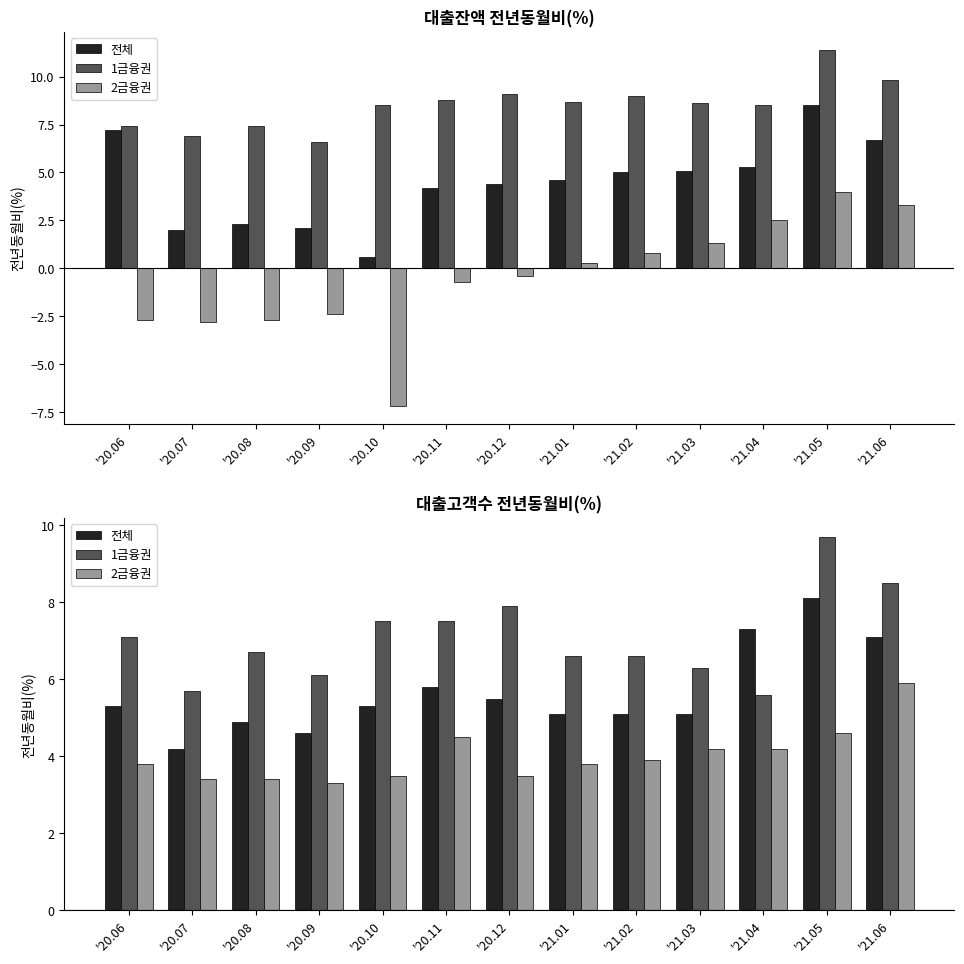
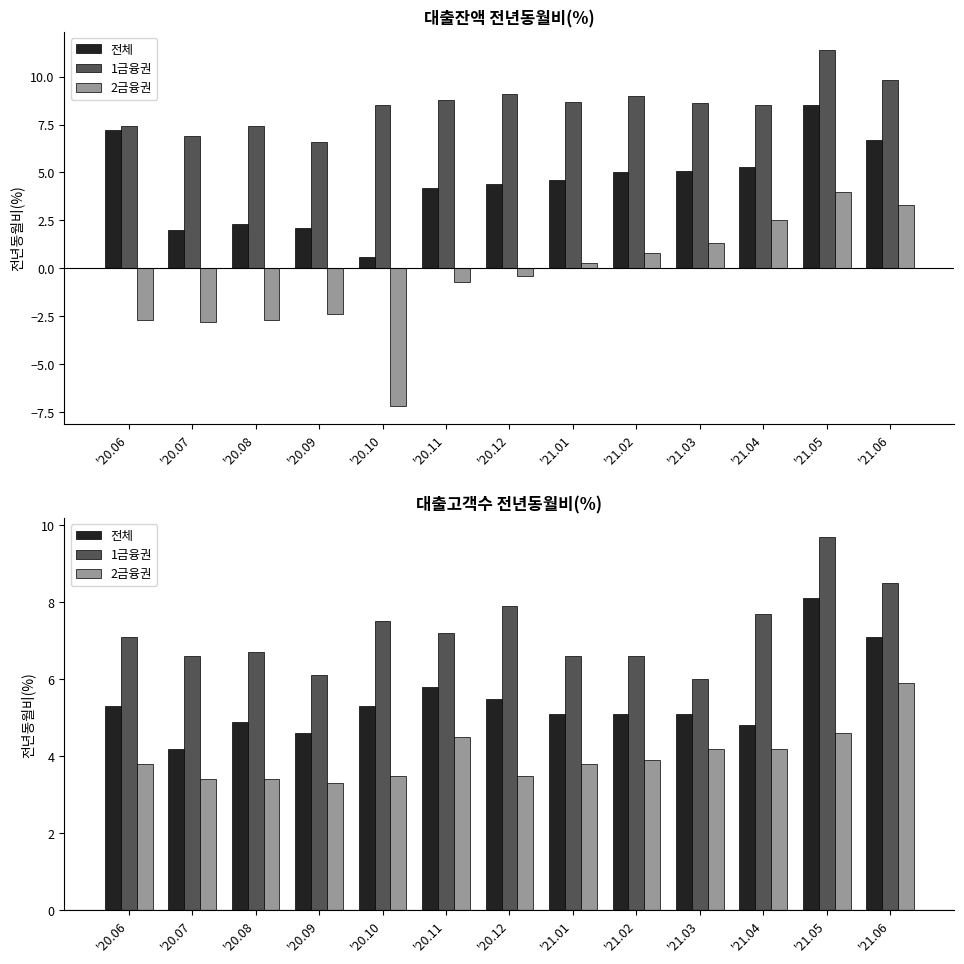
대출고객수 전년동월비(%), 1금융권, '20.07: 5.7 -> 6.6
대출고객수 전년동월비(%), 1금융권, '20.11: 7.5 -> 7.2
대출고객수 전년동월비(%), 1금융권, '21.03: 6.3 -> 6.0
대출고객수 전년동월비(%), 전체, '21.04: 7.3 -> 4.8
대출고객수 전년동월비(%), 1금융권, '21.04: 5.6 -> 7.7
